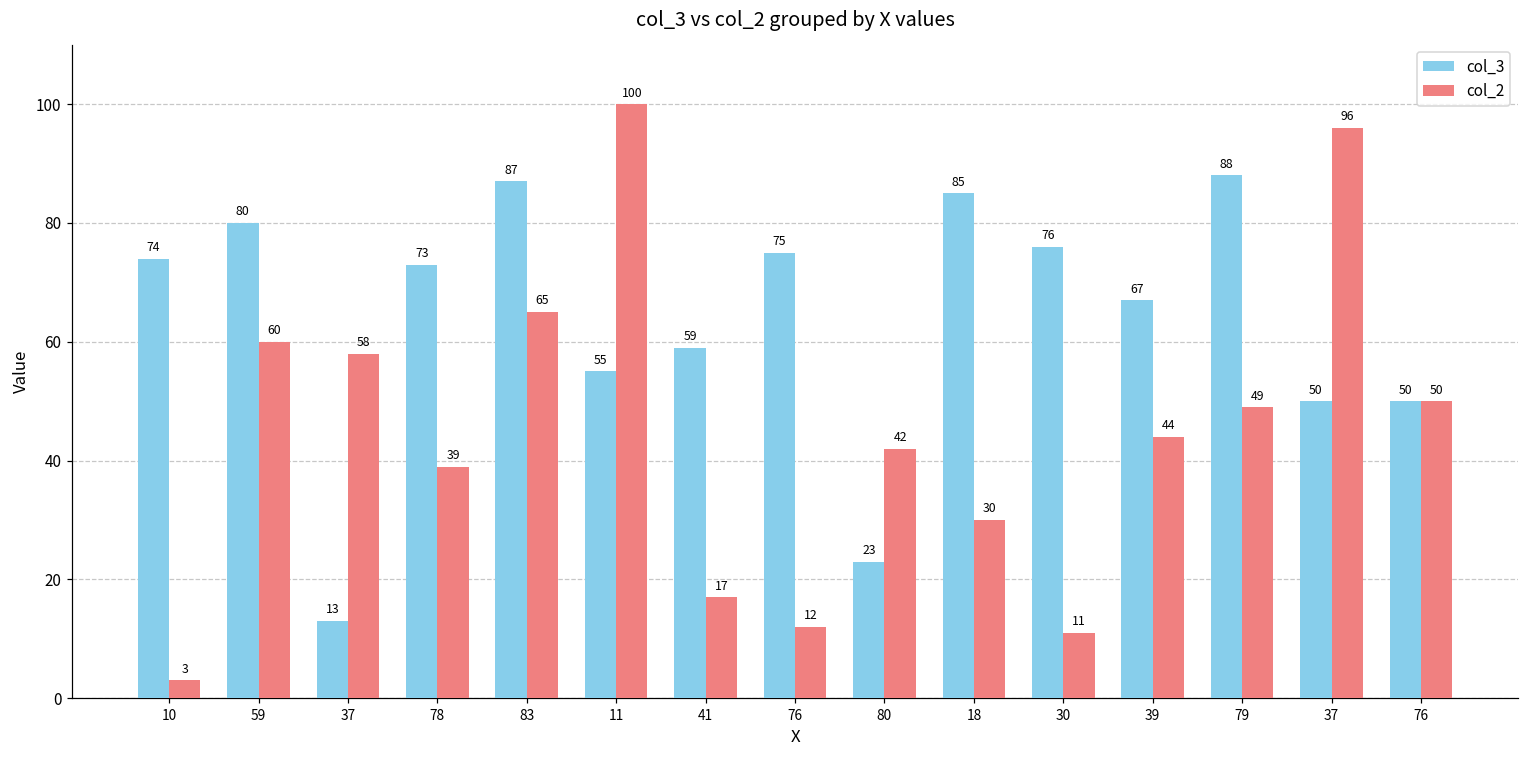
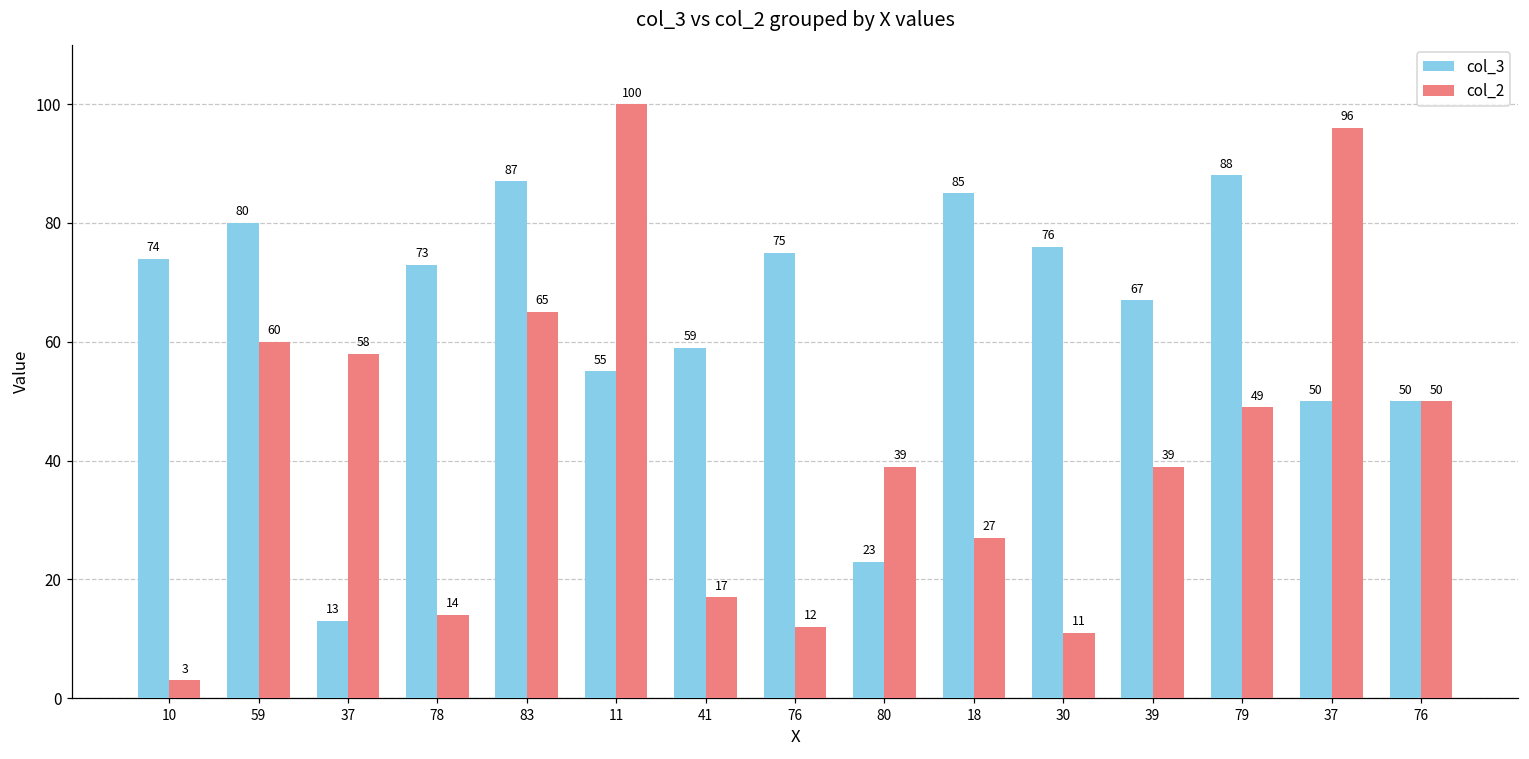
col_2, 78: 39 -> 14
col_2, 80: 42 -> 39
col_2, 18: 30 -> 27
col_2, 39: 44 -> 39
